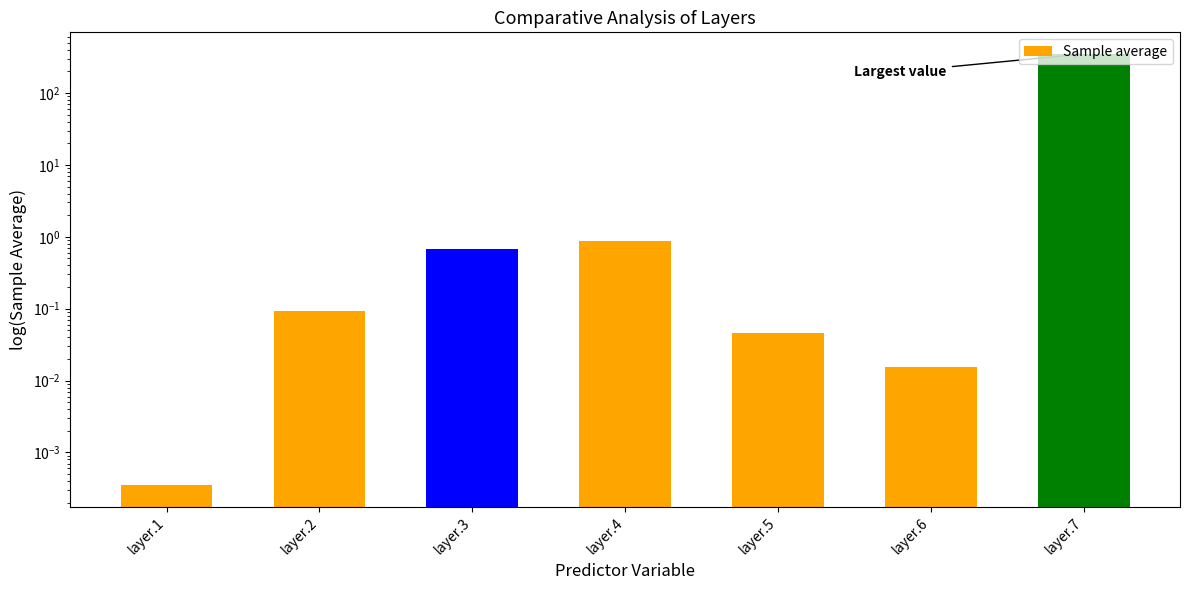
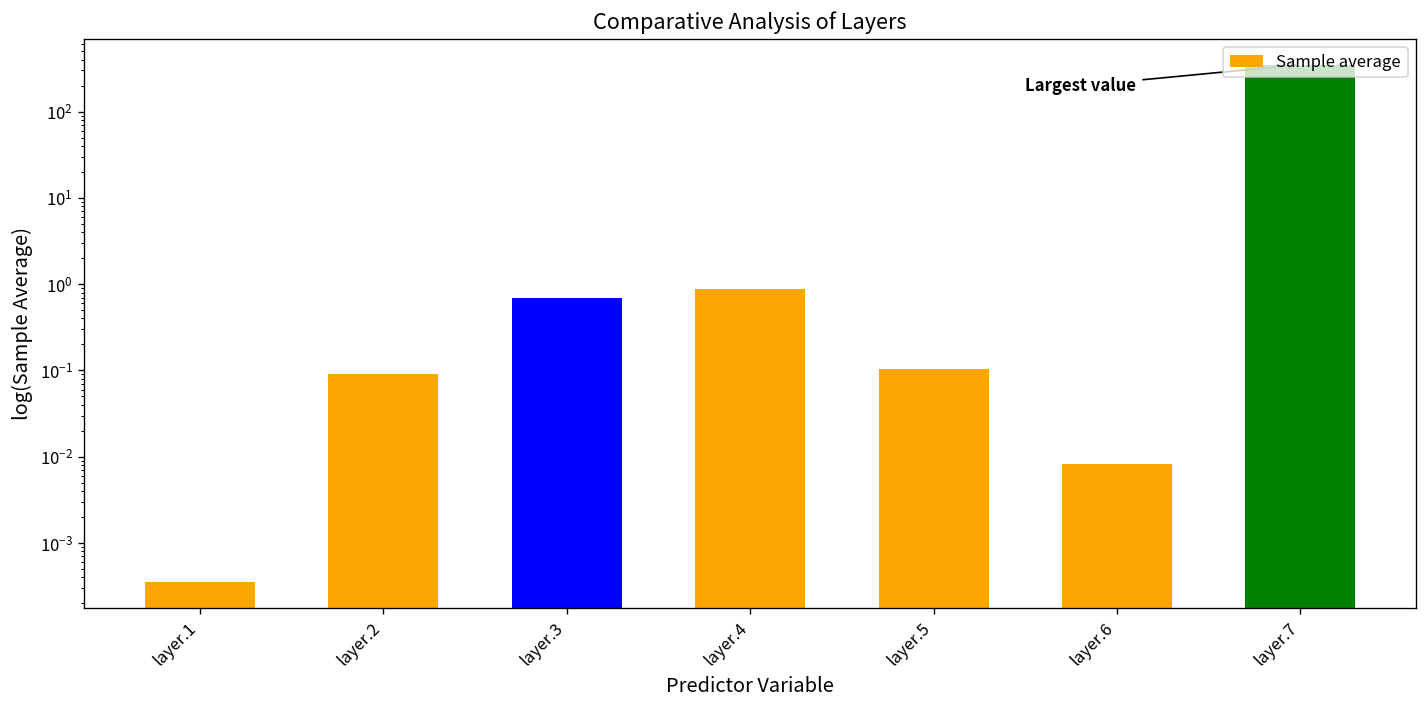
layer.5: 0.05 -> 0.10
layer.6: 0.015 -> 0.008
